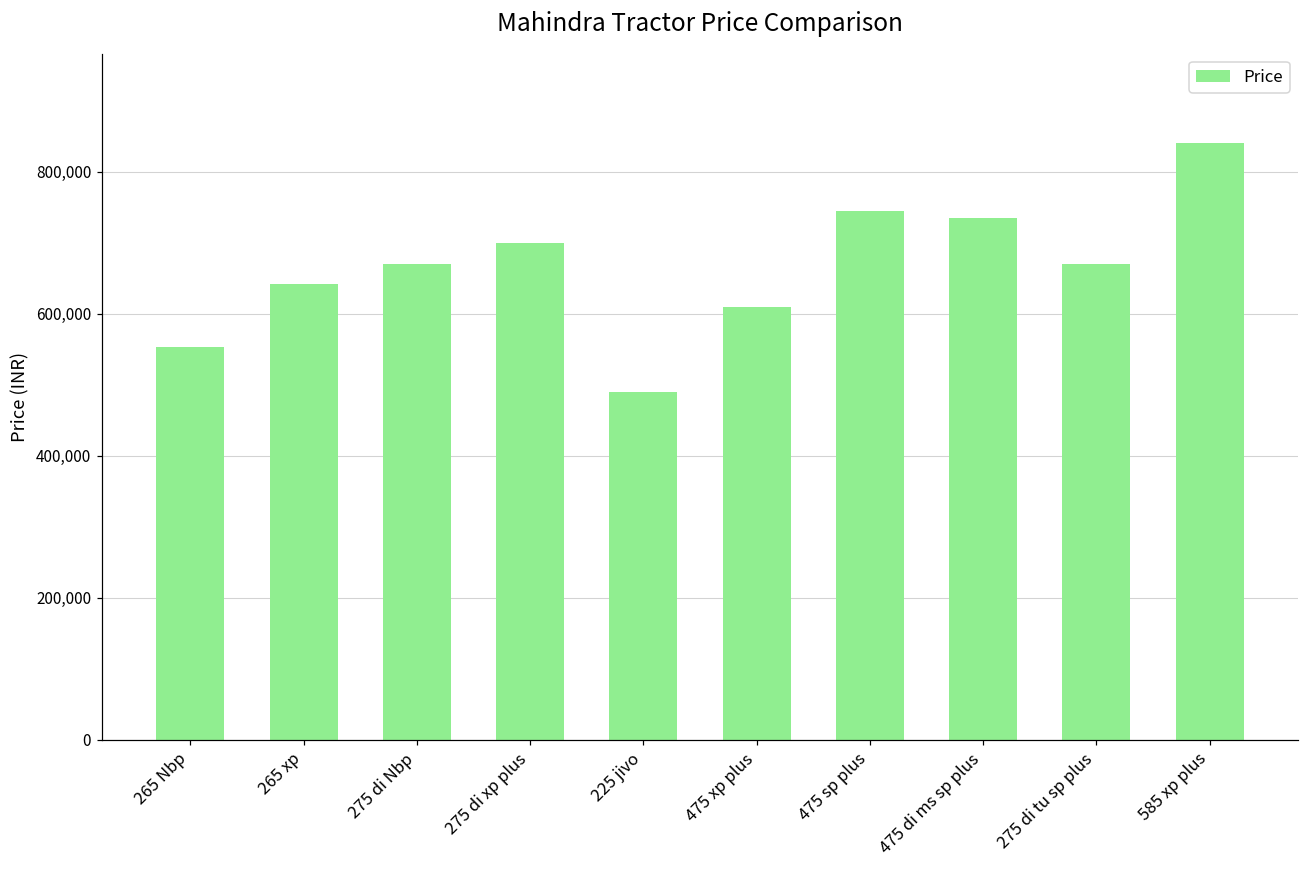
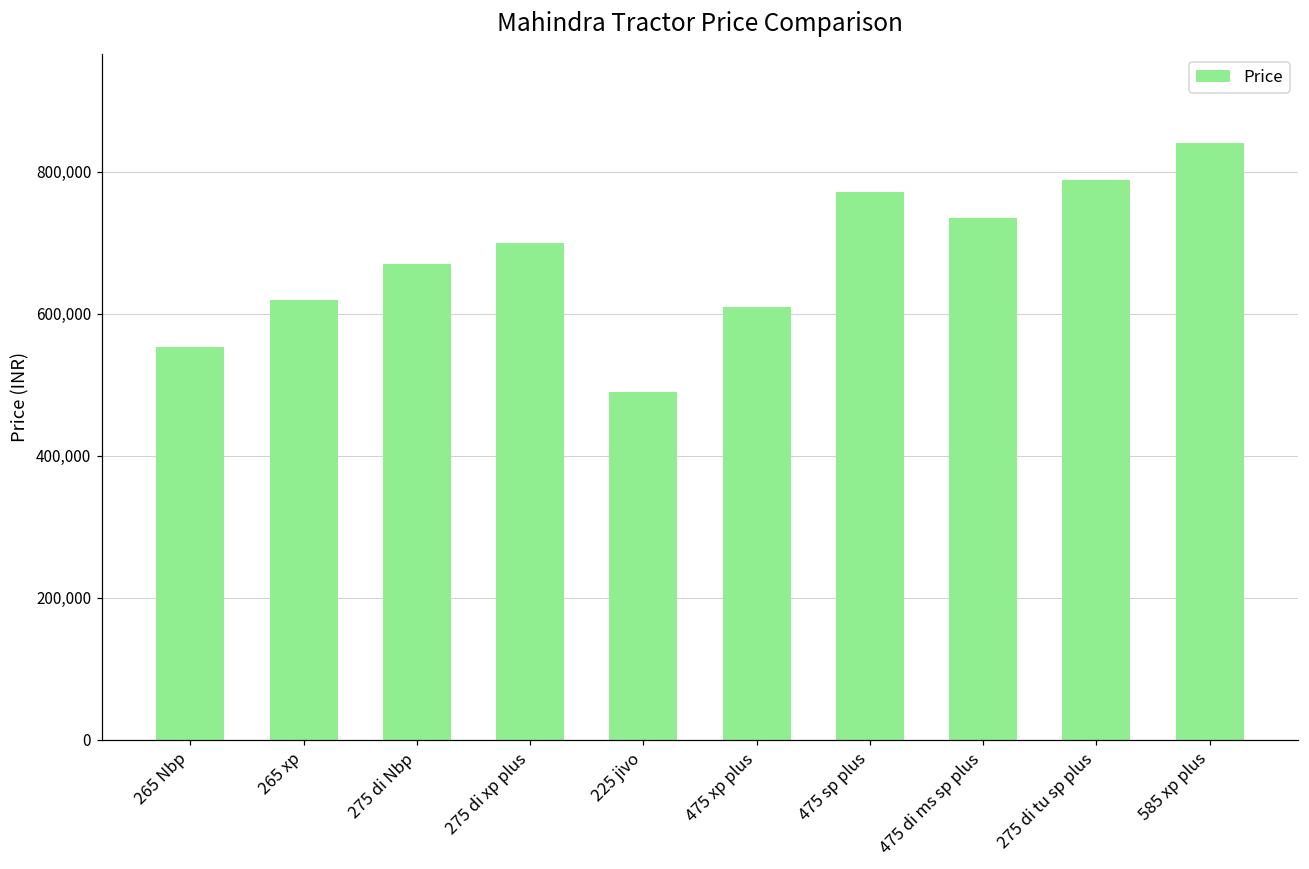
265 xp: 640,000 -> 620,000
475 sp plus: 750,000 -> 770,000
275 di tu sp plus: 670,000 -> 790,000
